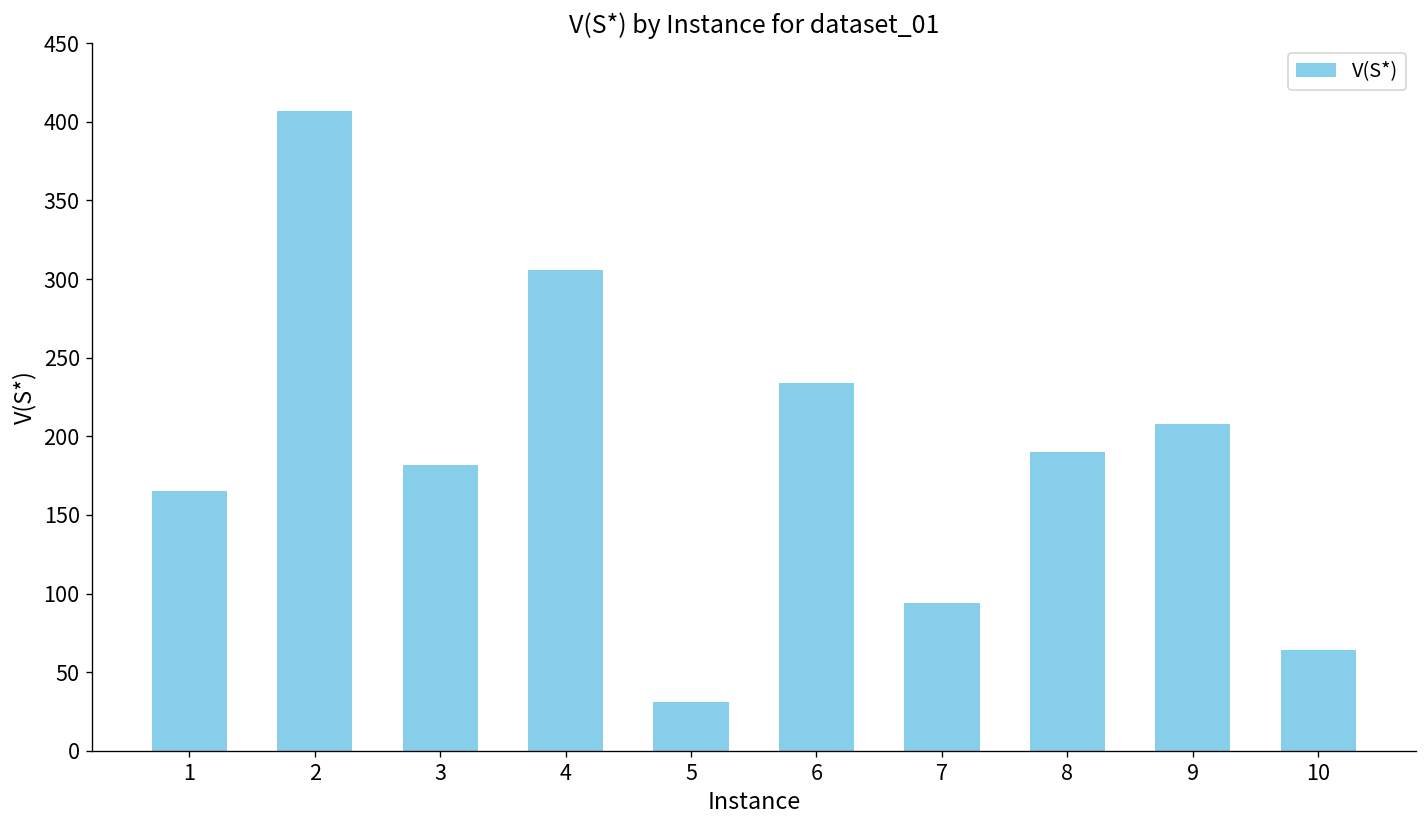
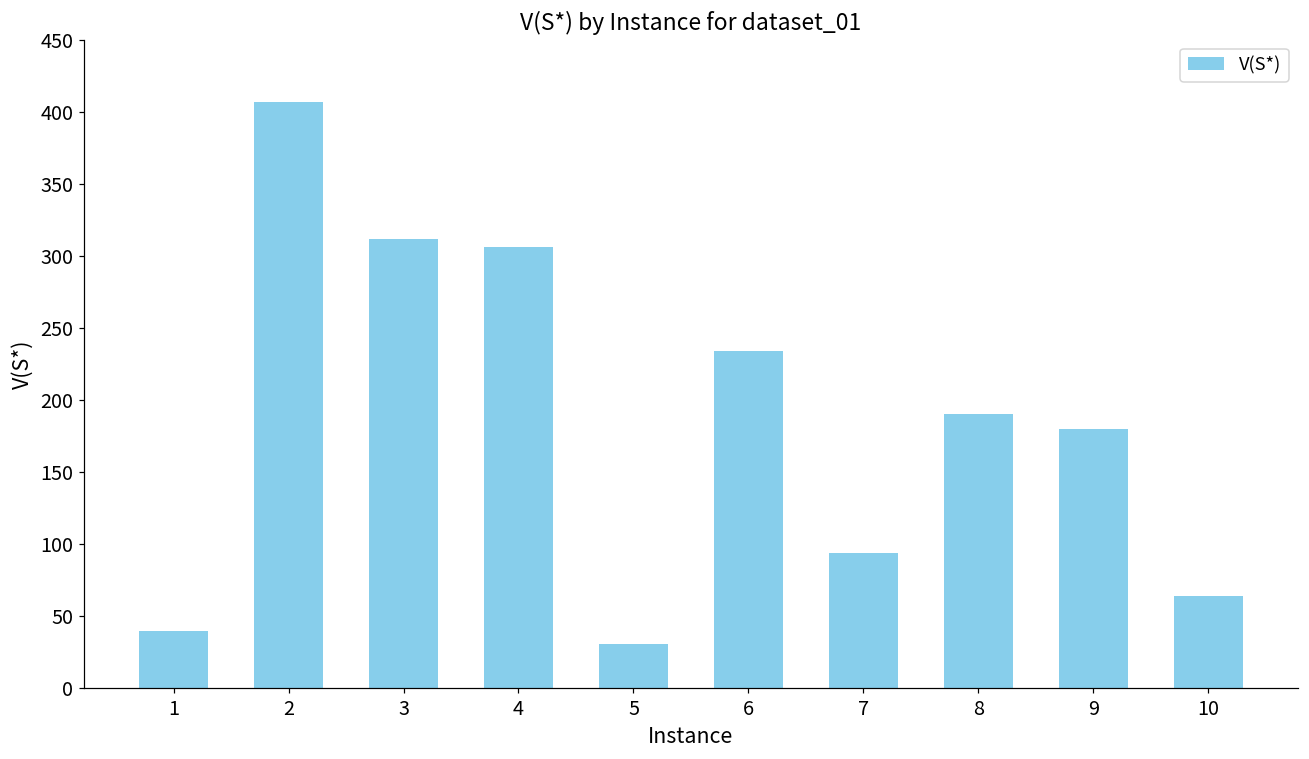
1: 165 -> 40
3: 182 -> 312
9: 208 -> 180
